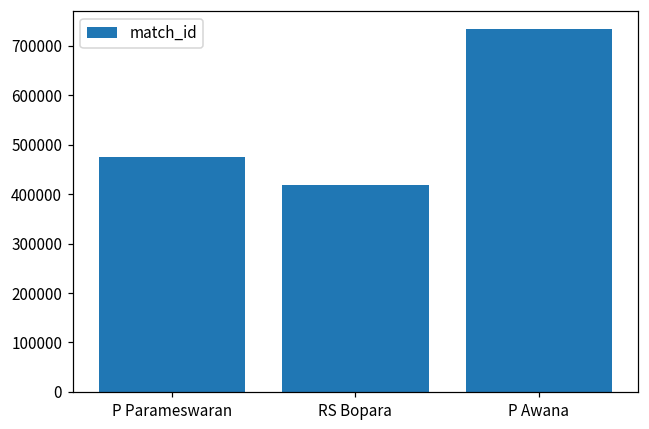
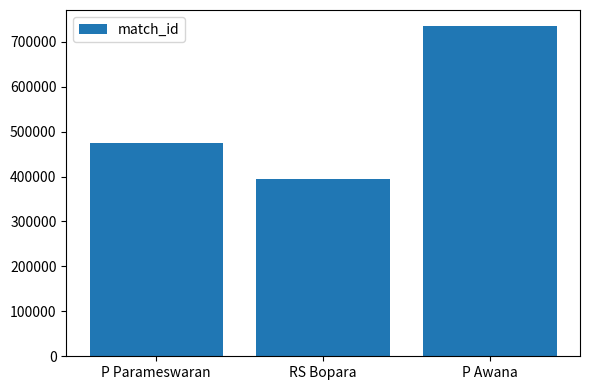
RS Bopara: 420000 -> 390000
